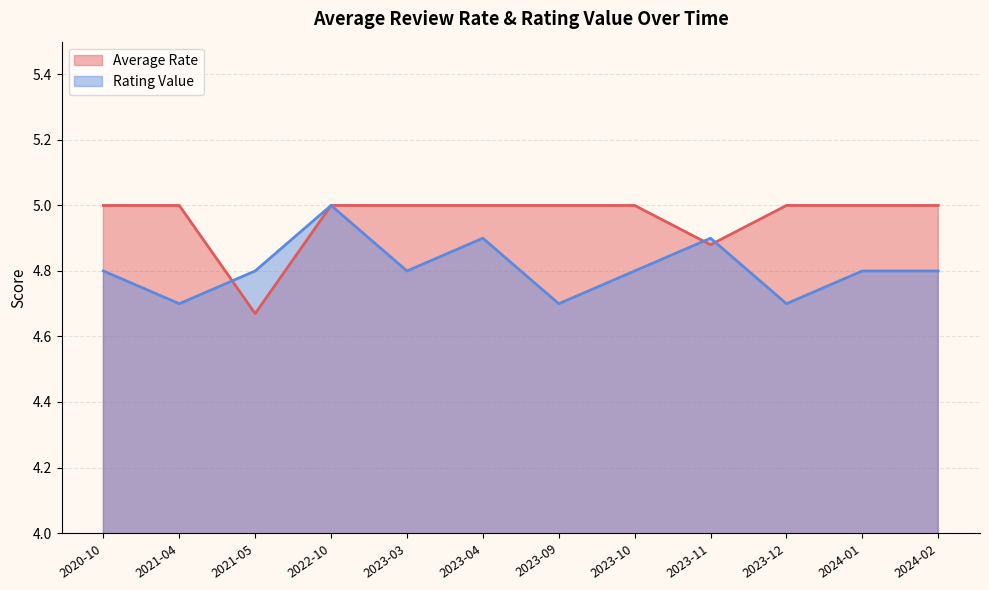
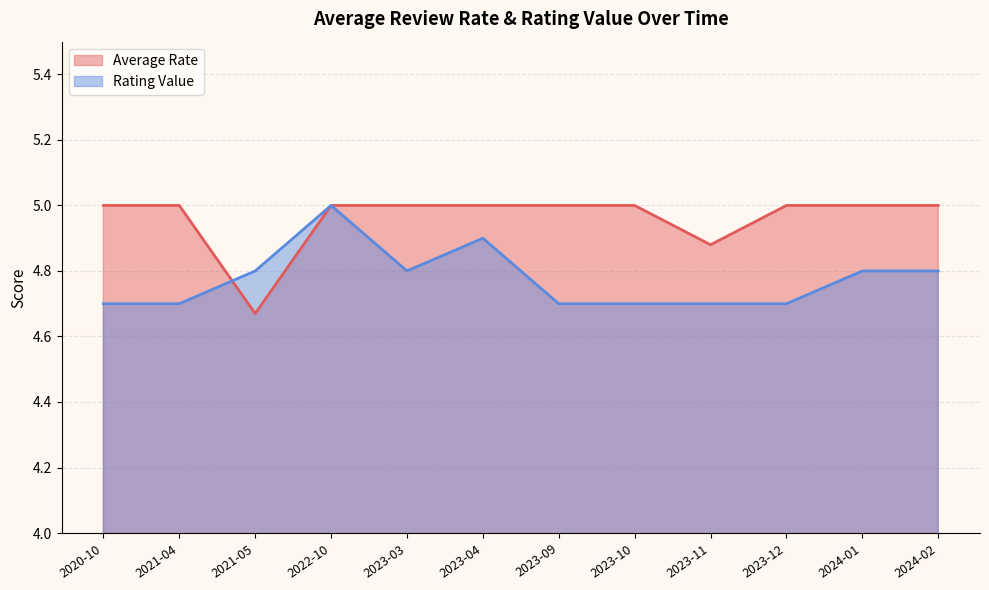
Rating Value, 2020-10: 4.8 -> 4.7
Rating Value, 2023-10: 4.8 -> 4.7
Rating Value, 2023-11: 4.9 -> 4.7
